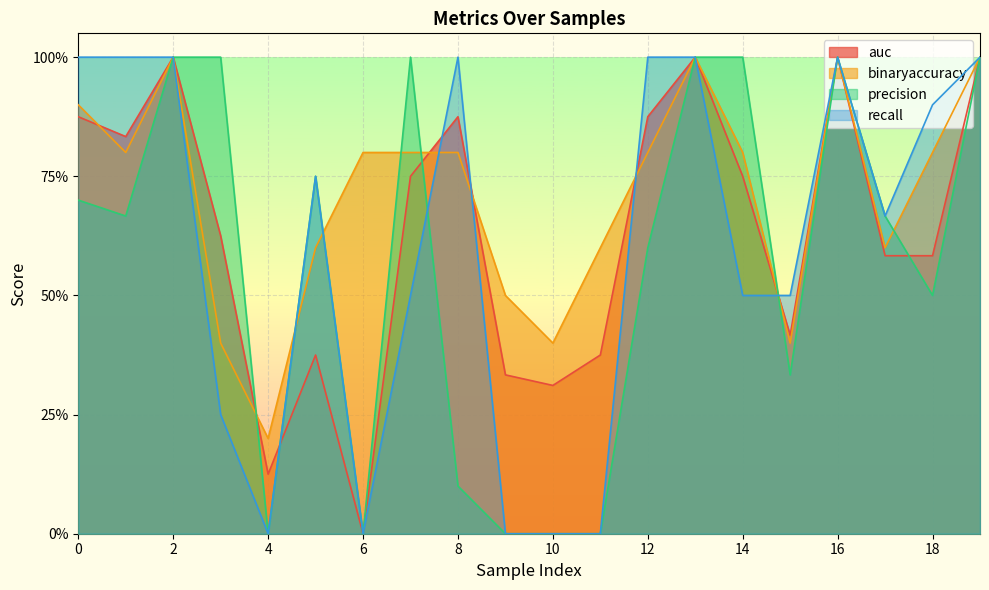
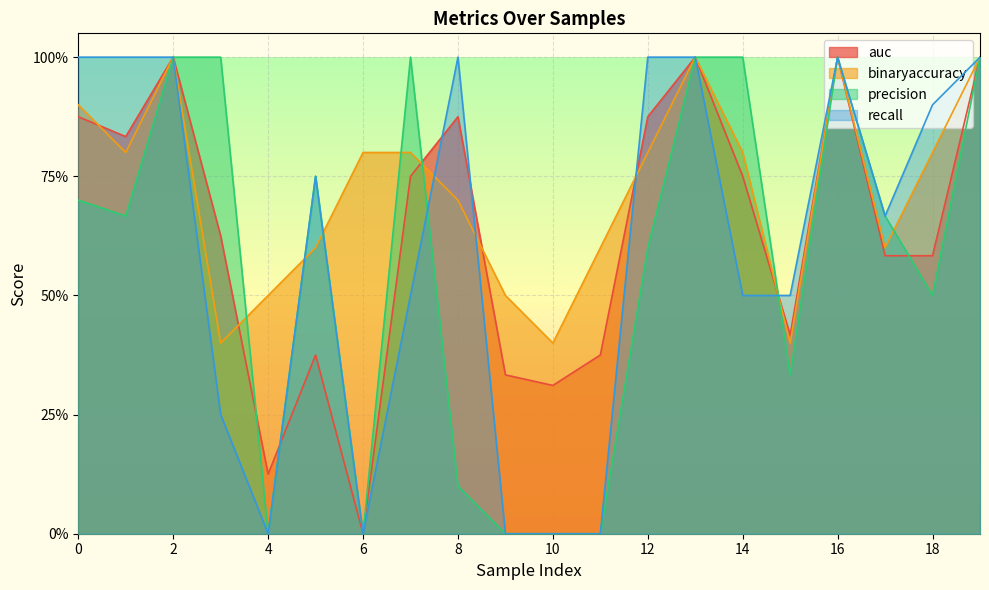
binaryaccuracy, 4: 20% -> 50%
binaryaccuracy, 8: 80% -> 70%
